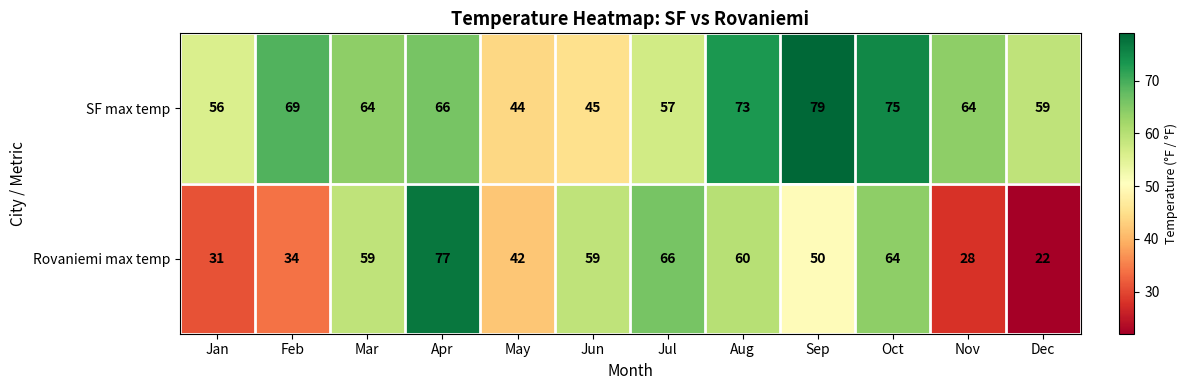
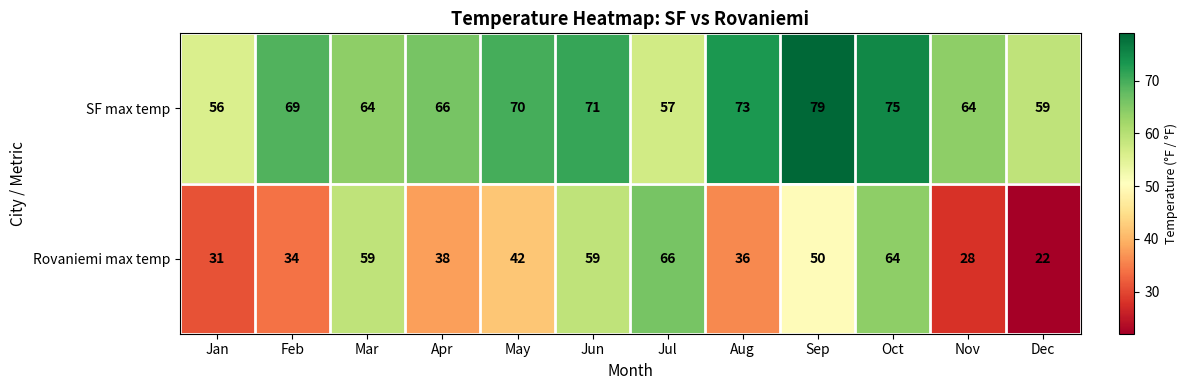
SF max temp, May: 44 -> 70
SF max temp, Jun: 45 -> 71
Rovaniemi max temp, Apr: 77 -> 38
Rovaniemi max temp, Aug: 60 -> 36
